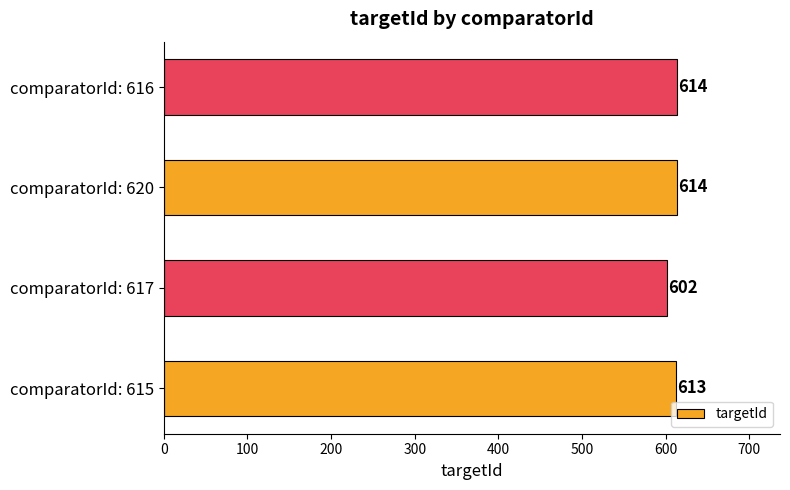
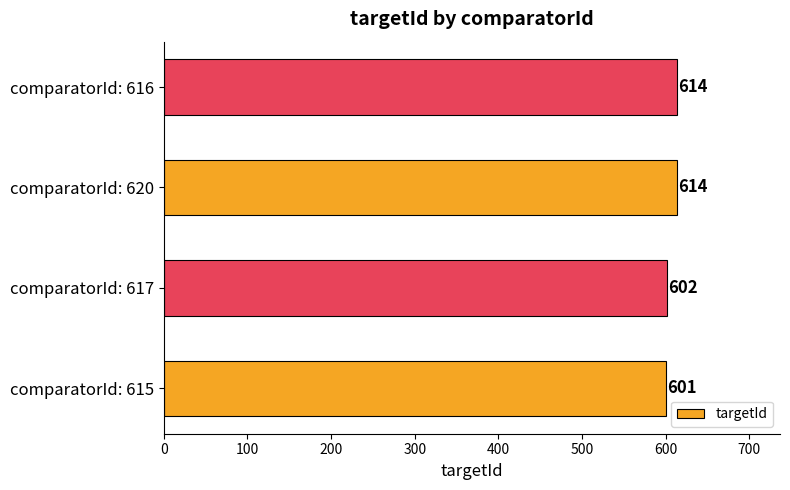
comparatorId: 615: 613 -> 601
